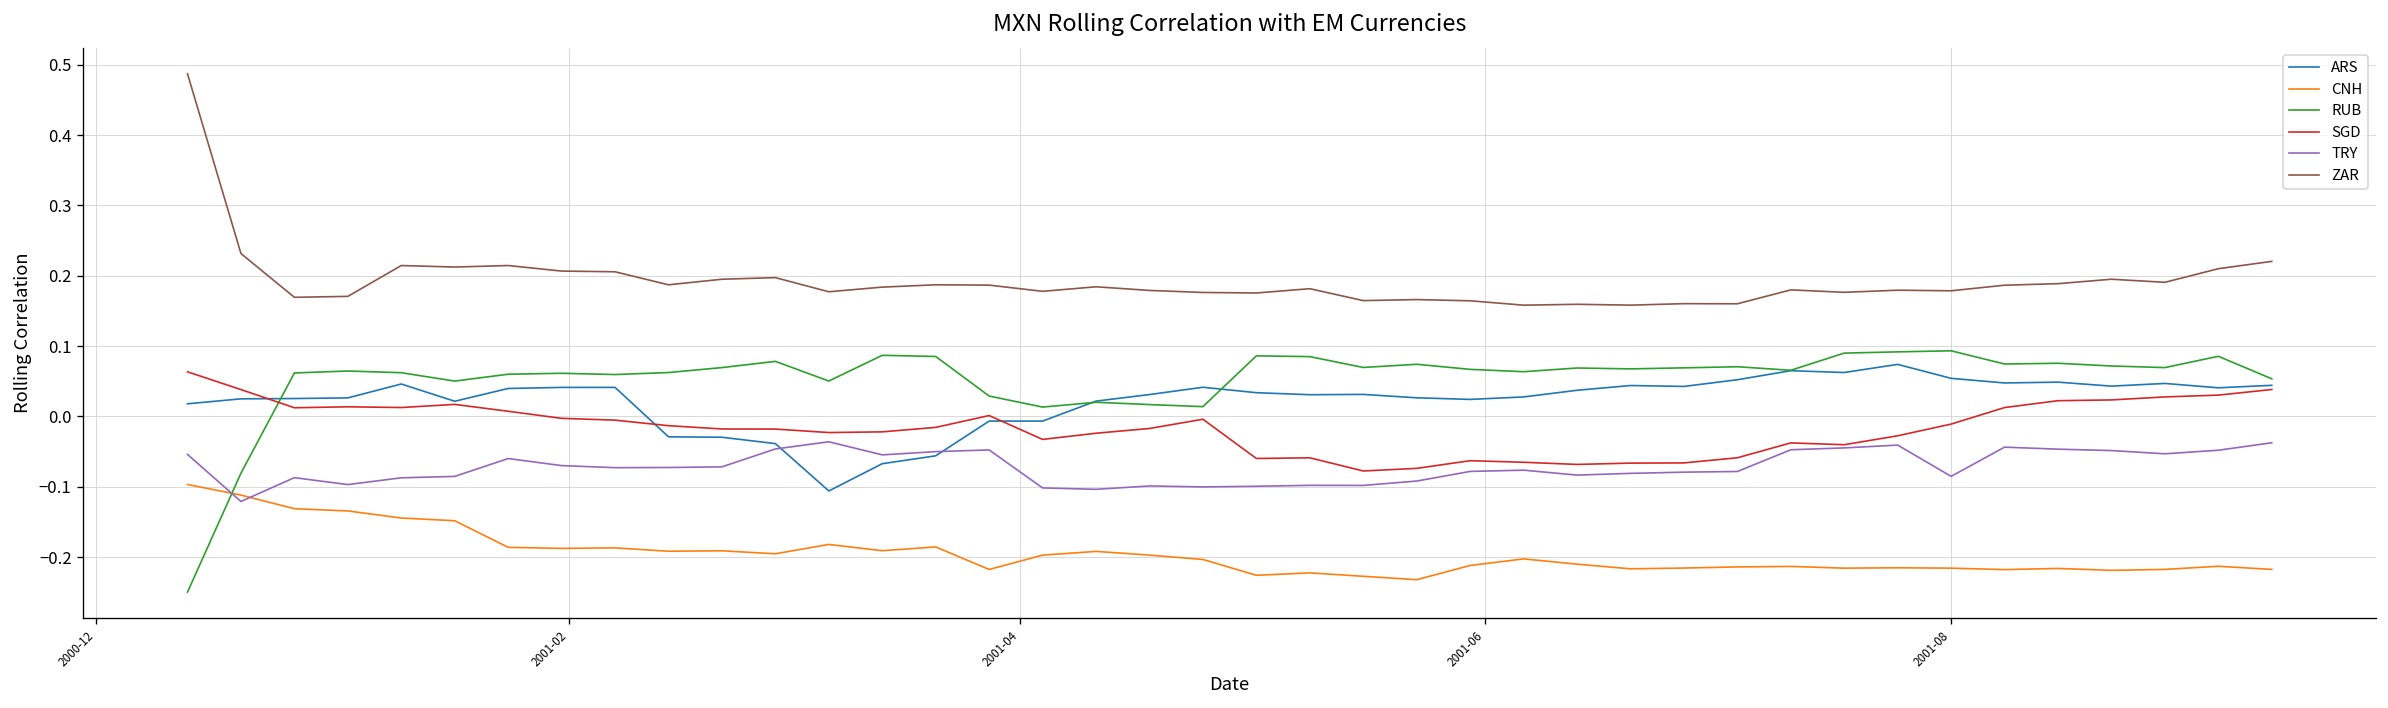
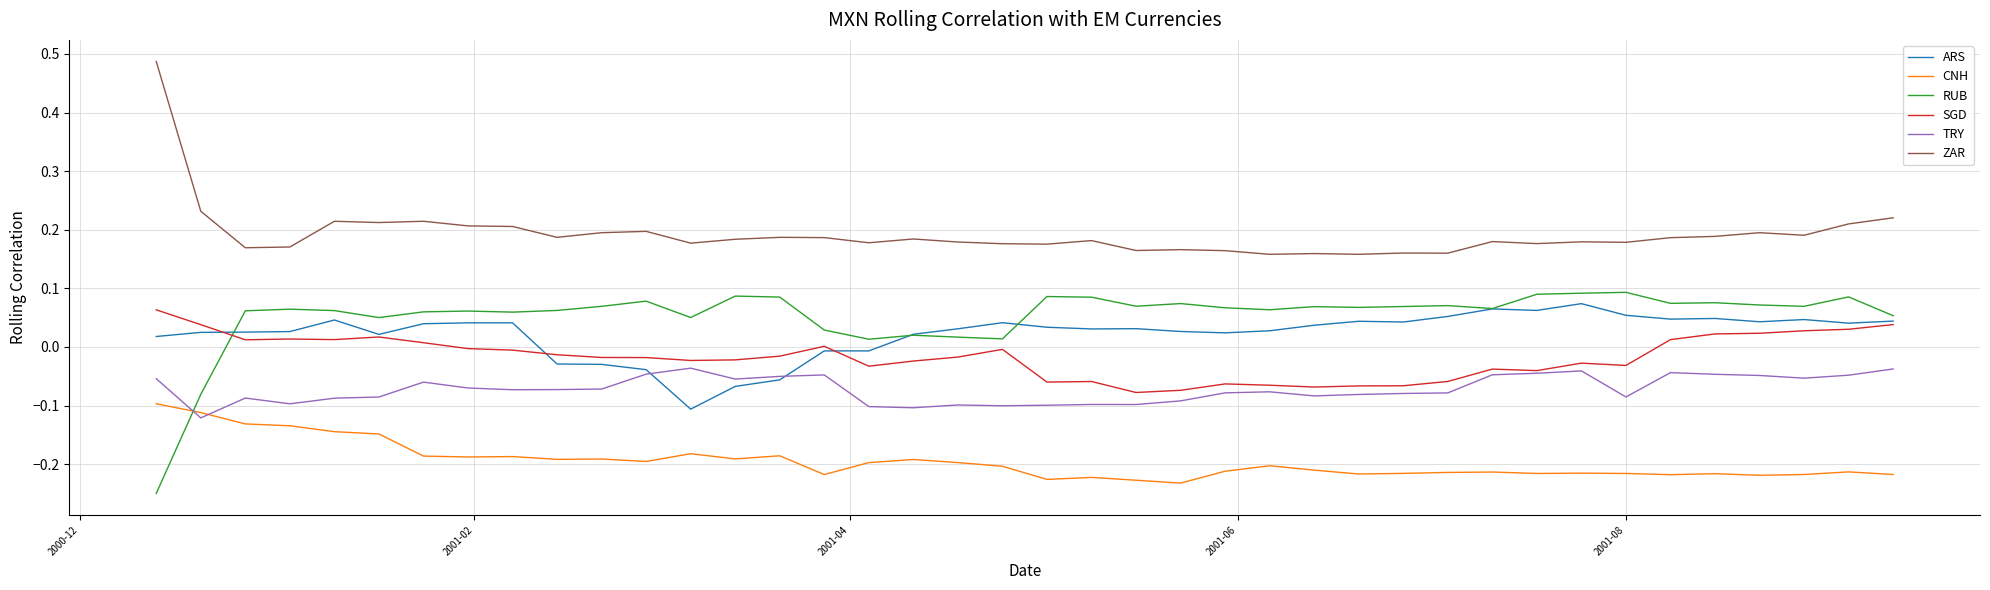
SGD, 2001-08: -0.01 -> -0.03
